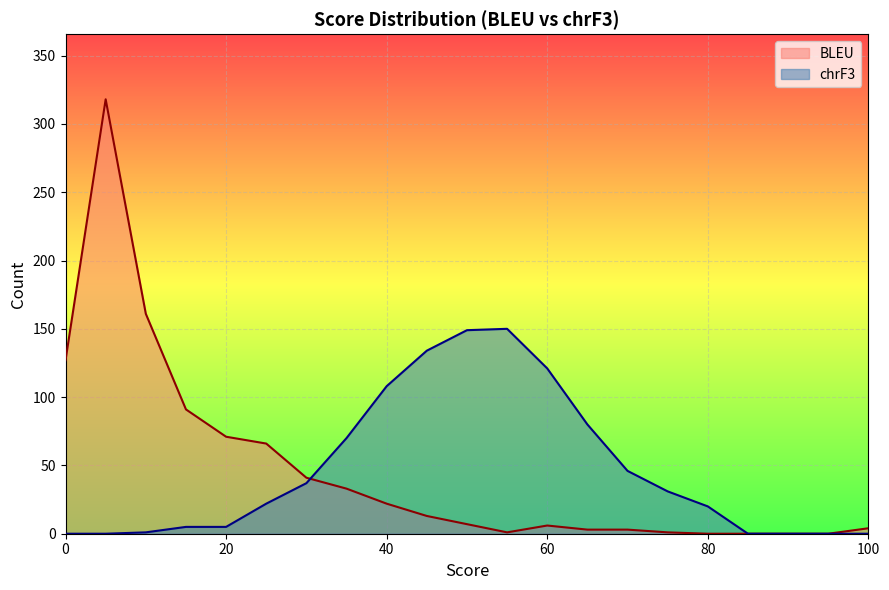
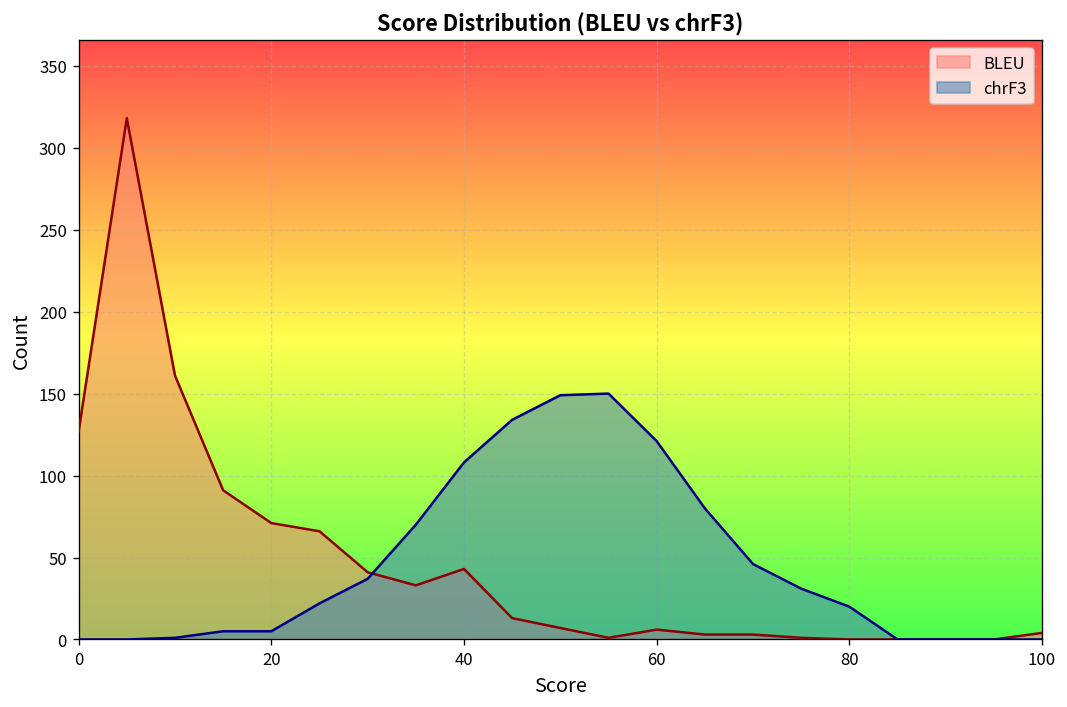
BLEU, 40: 22 -> 43
